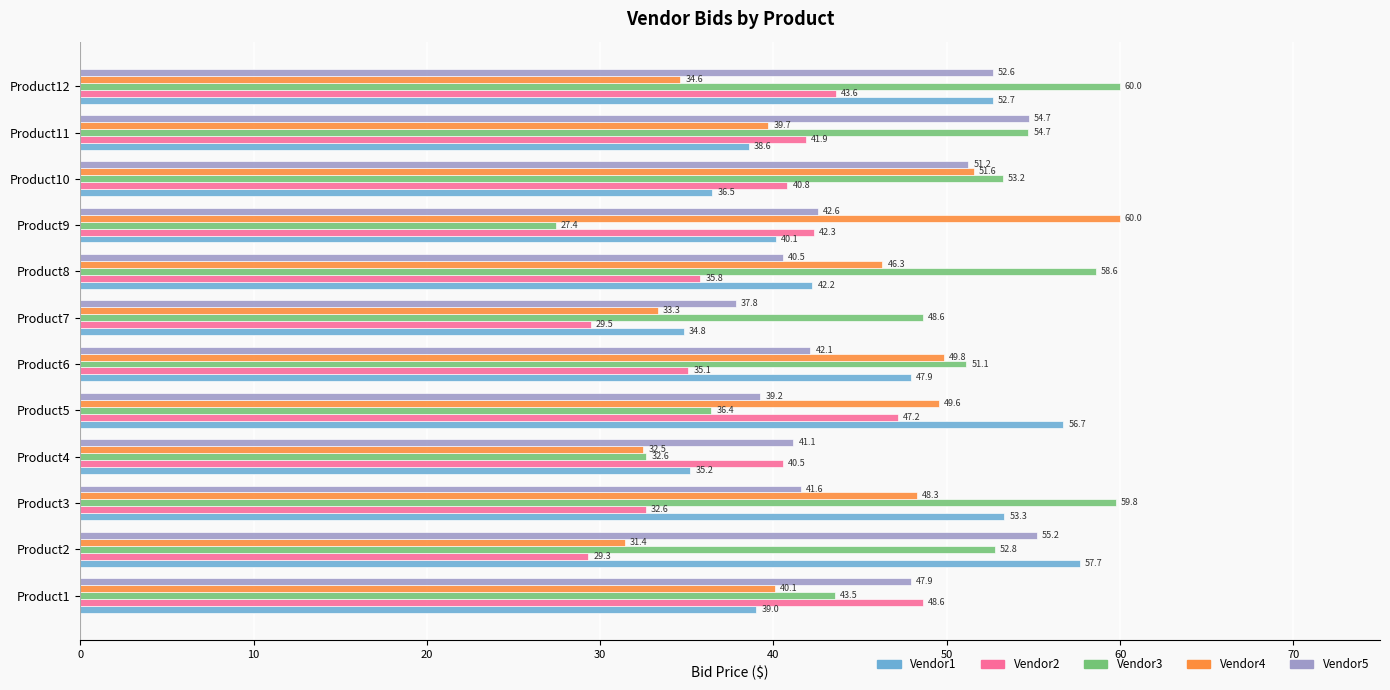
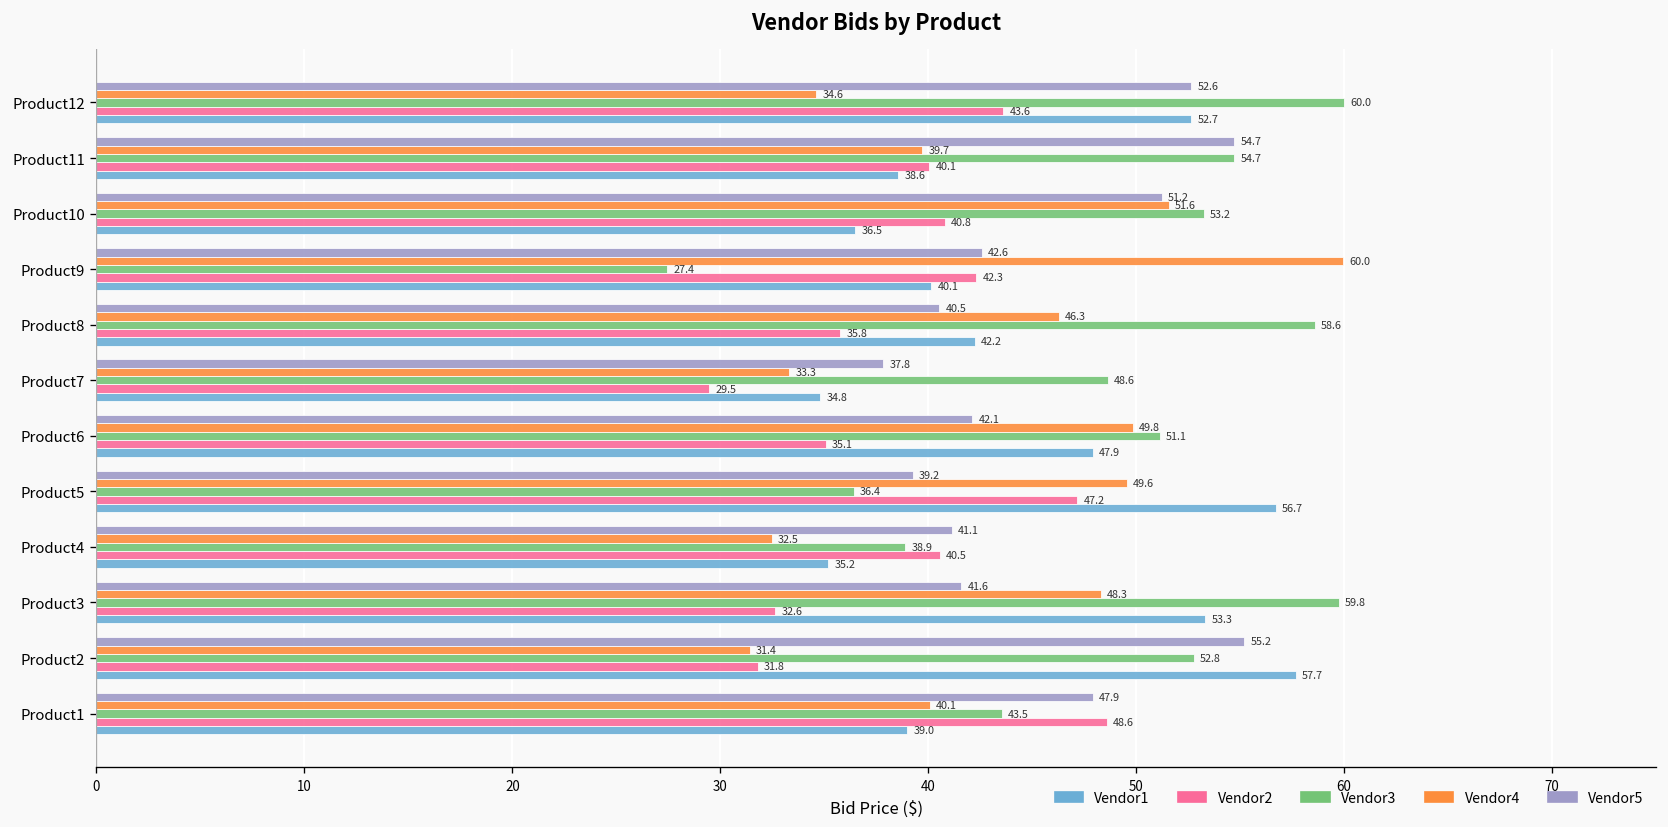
Vendor2, Product11: 41.9 -> 40.1
Vendor3, Product4: 32.6 -> 38.9
Vendor2, Product2: 29.3 -> 31.8
